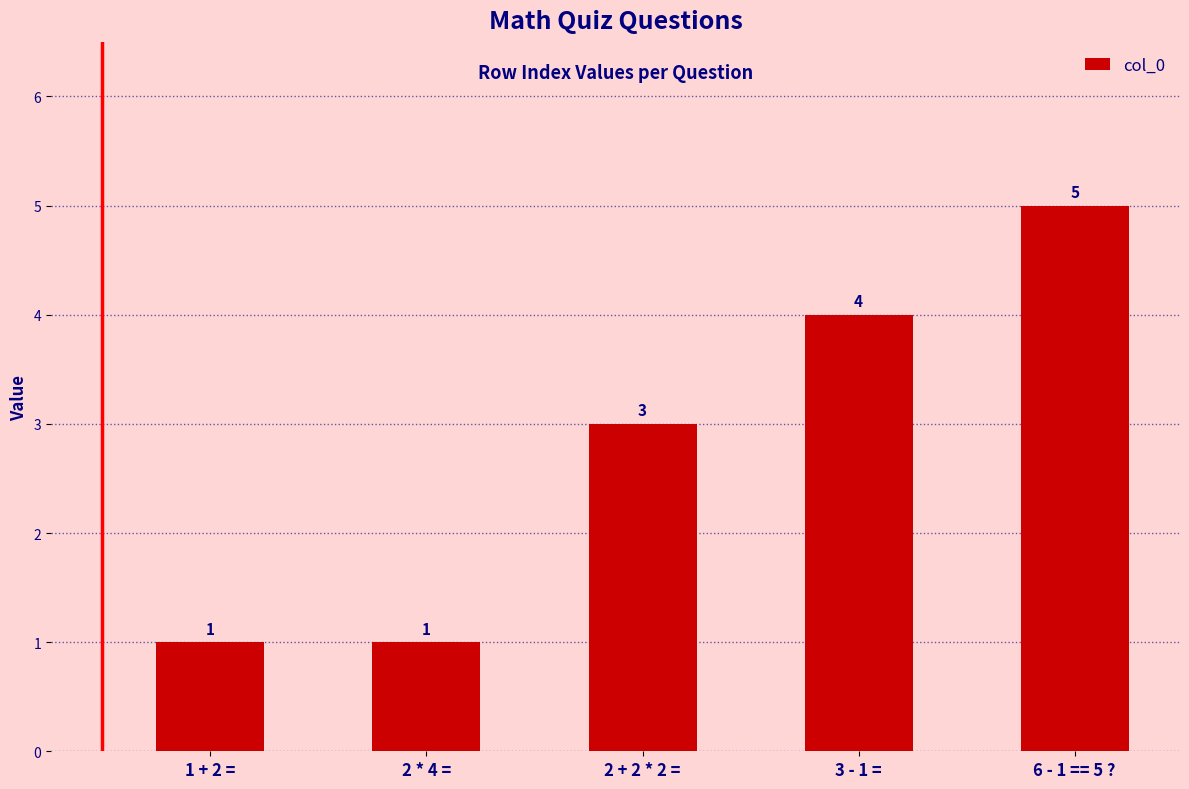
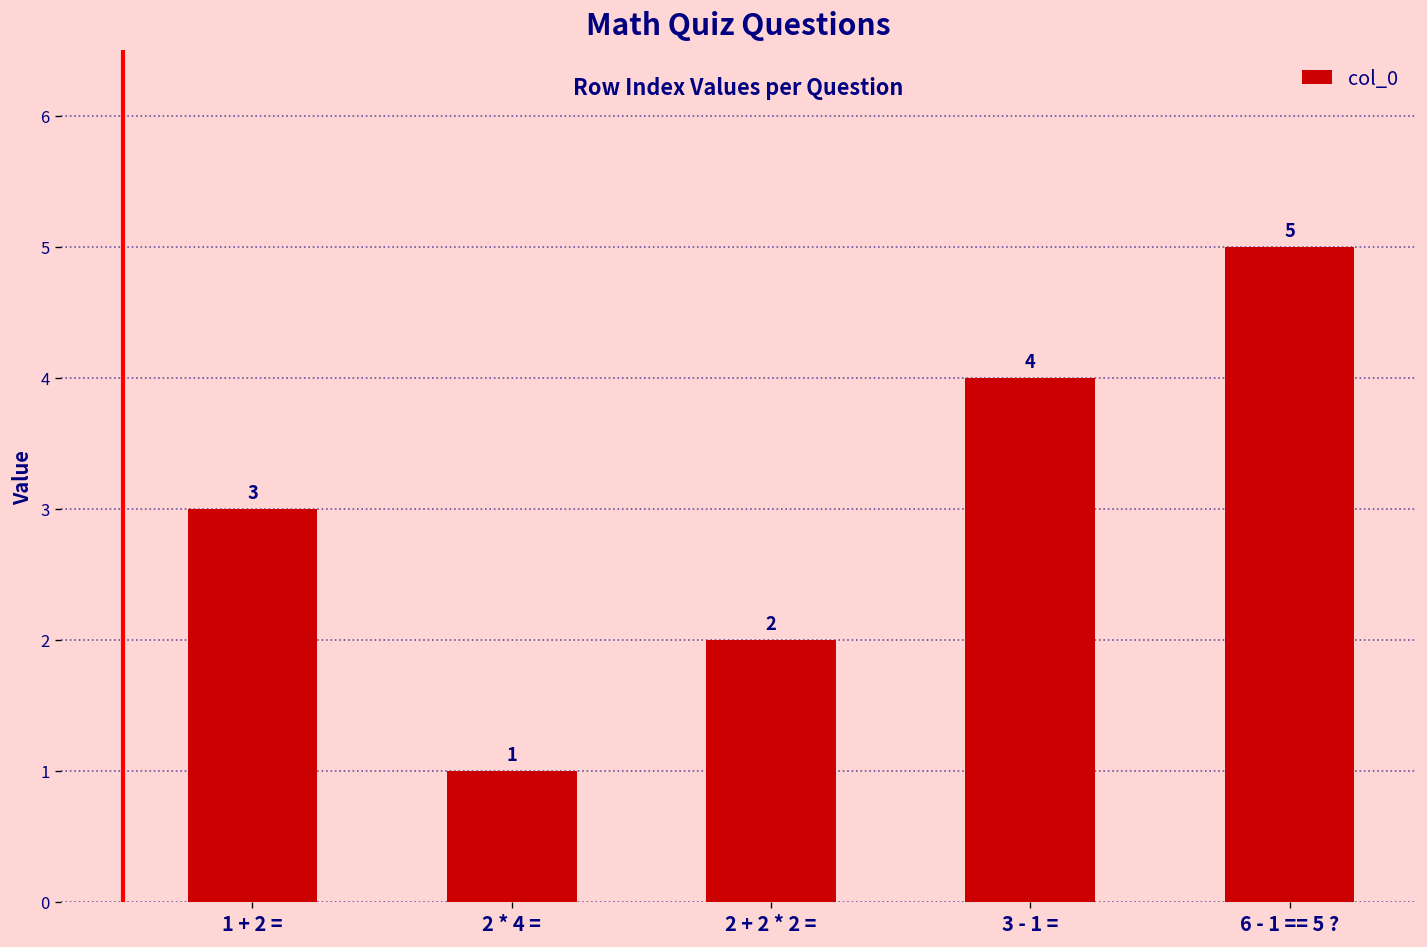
1 + 2 =: 1 -> 3
2 + 2 * 2 =: 3 -> 2
